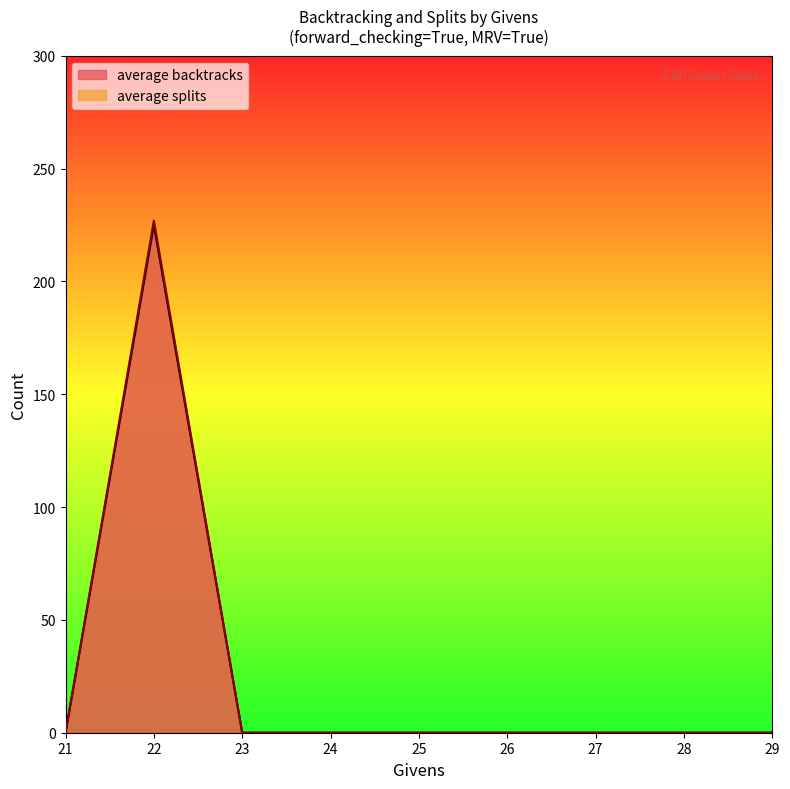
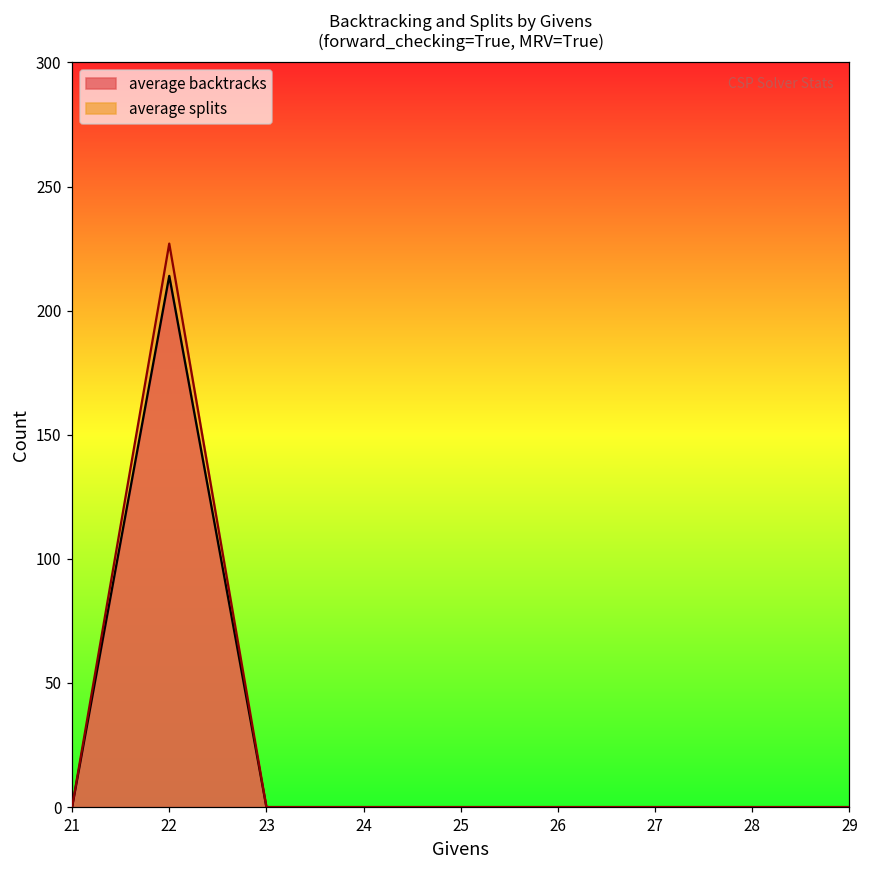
average backtracks, 22: 225 -> 214
